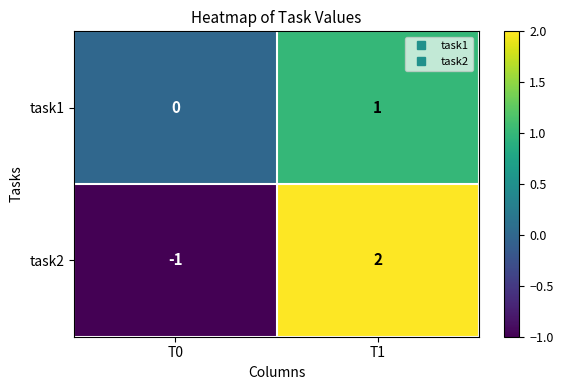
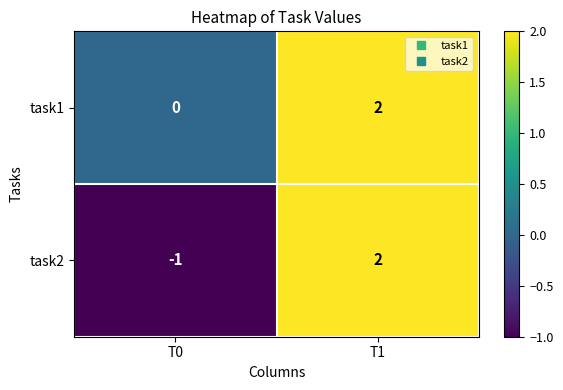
task1, T1: 1 -> 2
